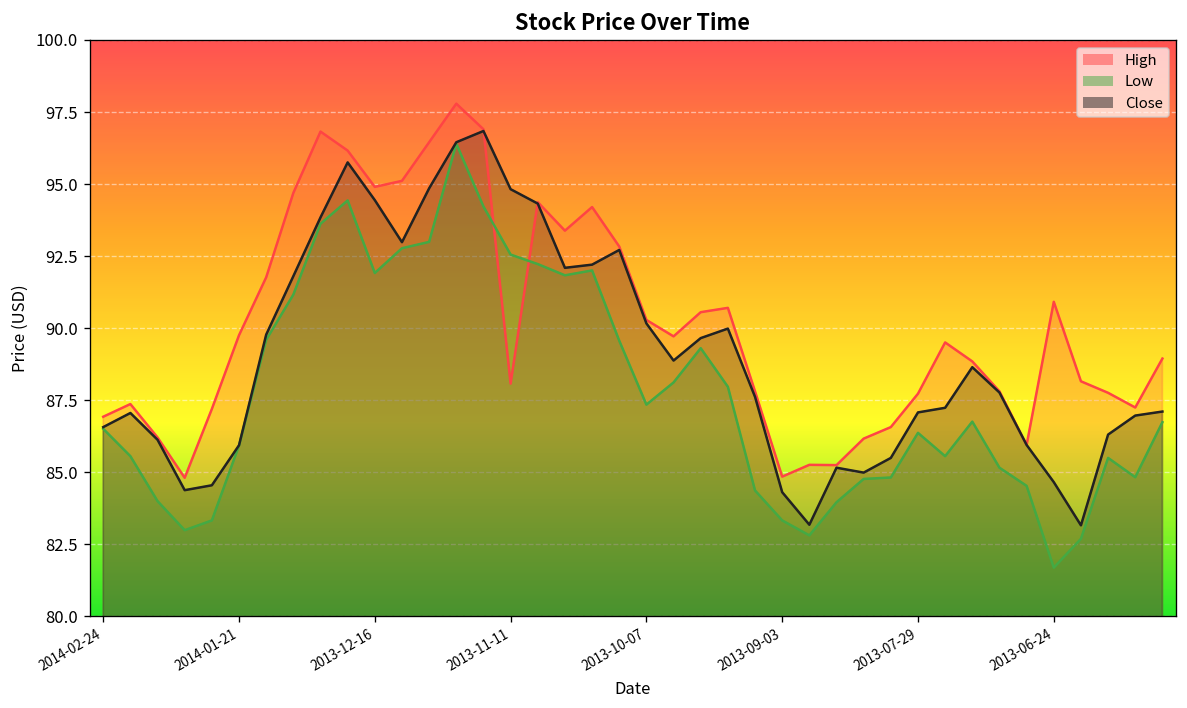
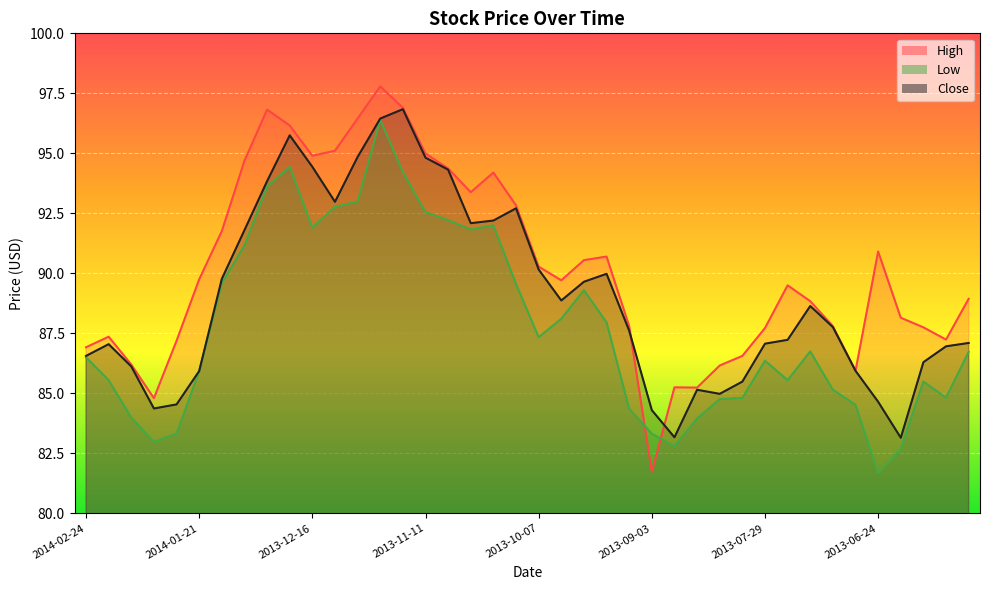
High, 2013-11-11: 88.1 -> 95.0
High, 2013-09-03: 84.8 -> 81.7
